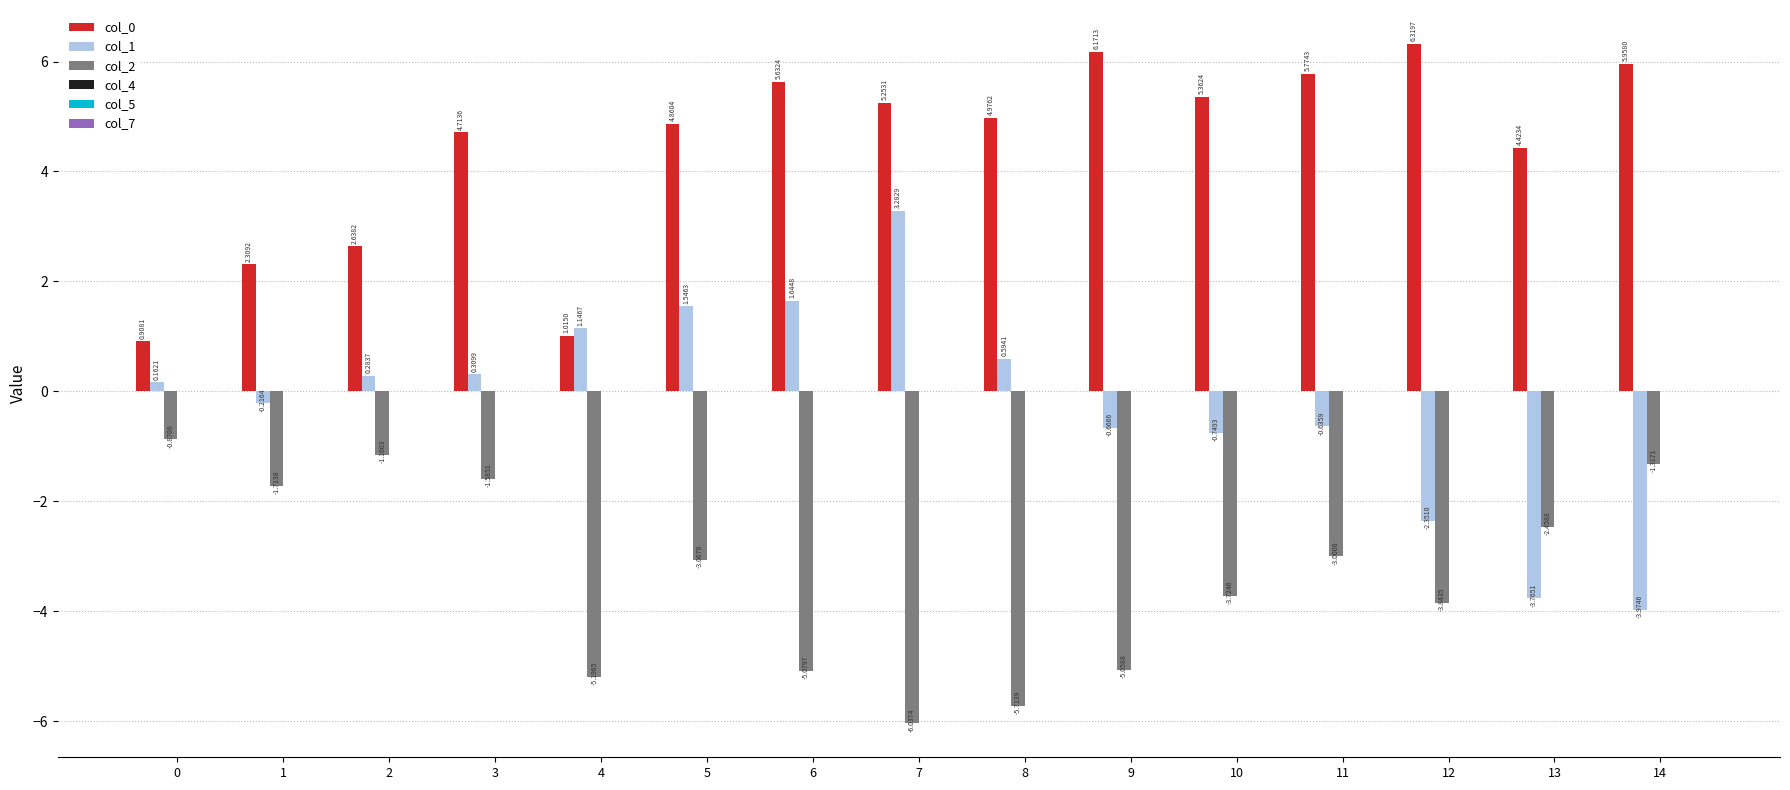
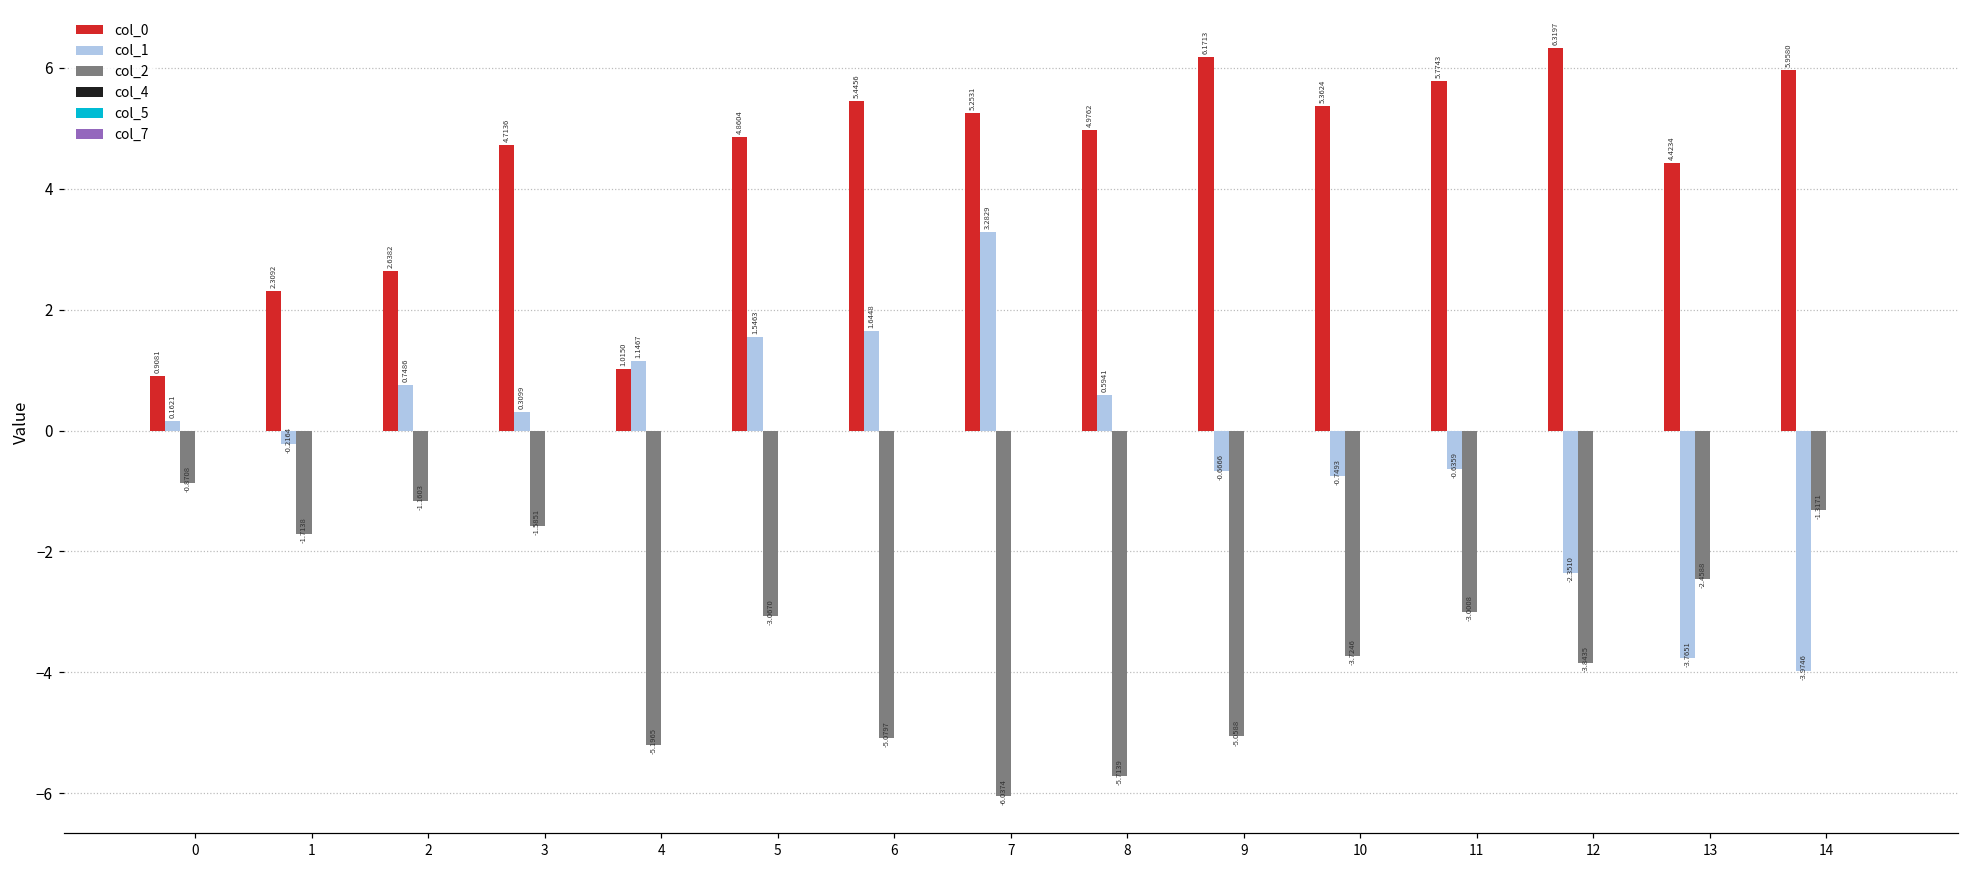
col_1, 2: 0.2837 -> 0.7486
col_0, 6: 5.6324 -> 5.4456
